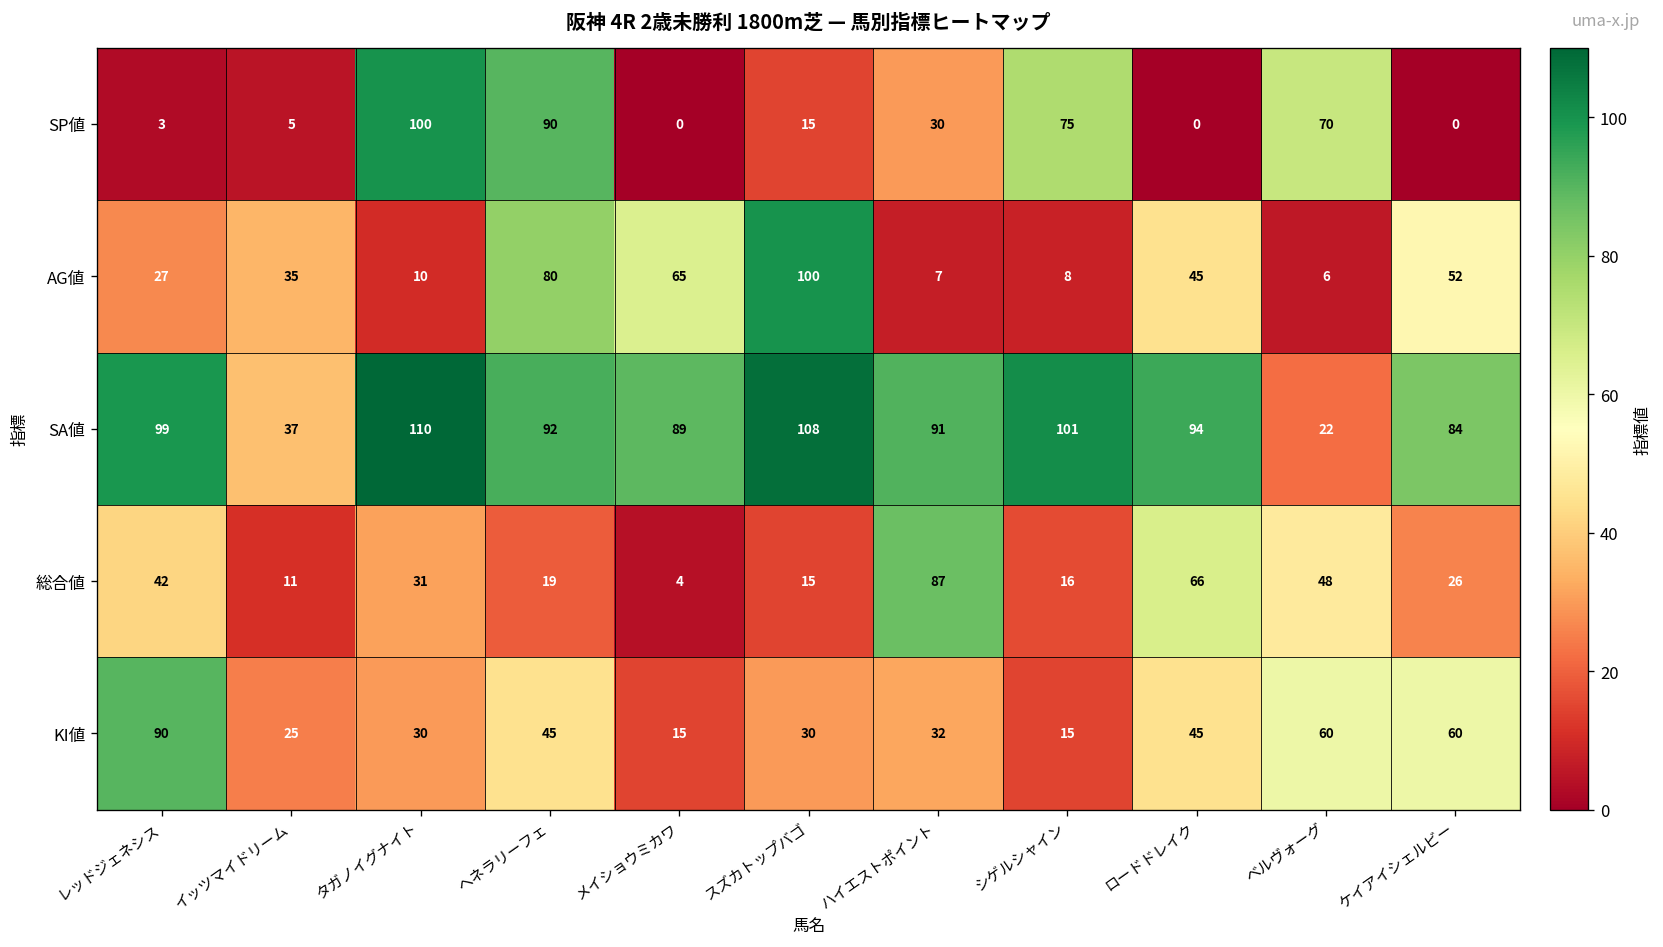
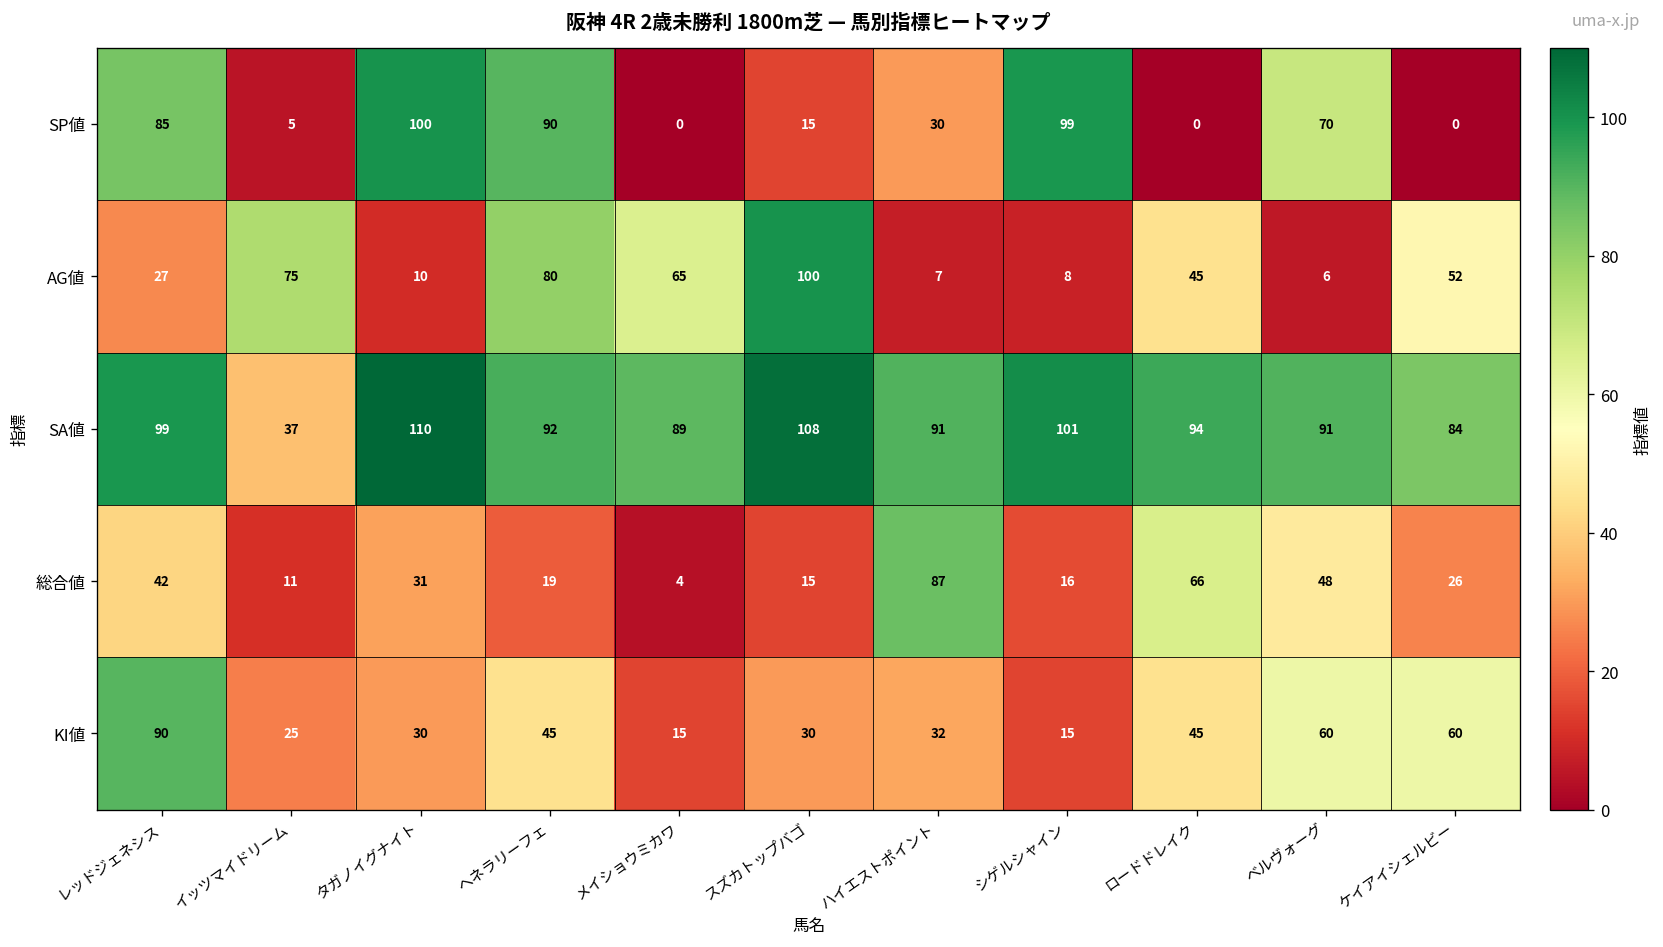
SP値, レッドジェネシス: 3 -> 85
SP値, シゲルシャイン: 75 -> 99
AG値, イッツマイドリーム: 35 -> 75
SA値, ベルヴォーグ: 22 -> 91
